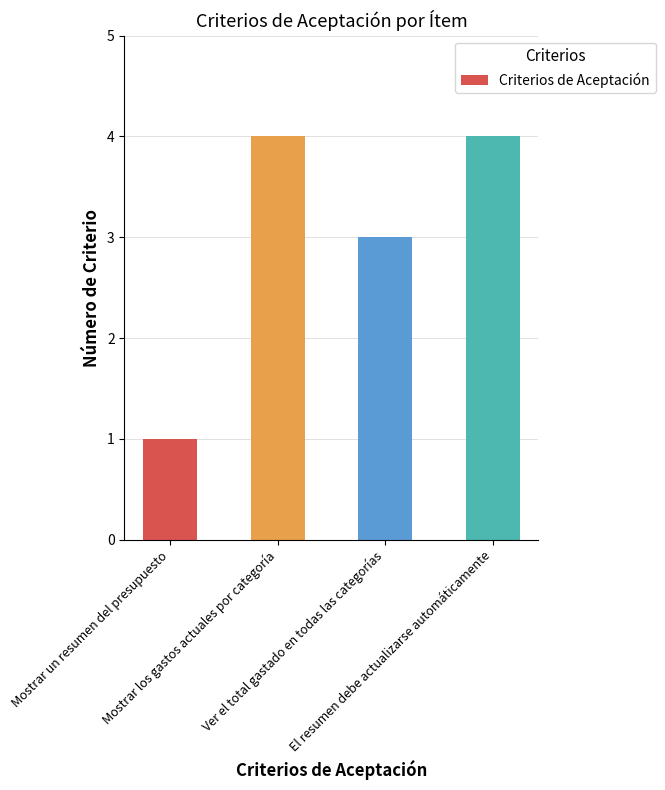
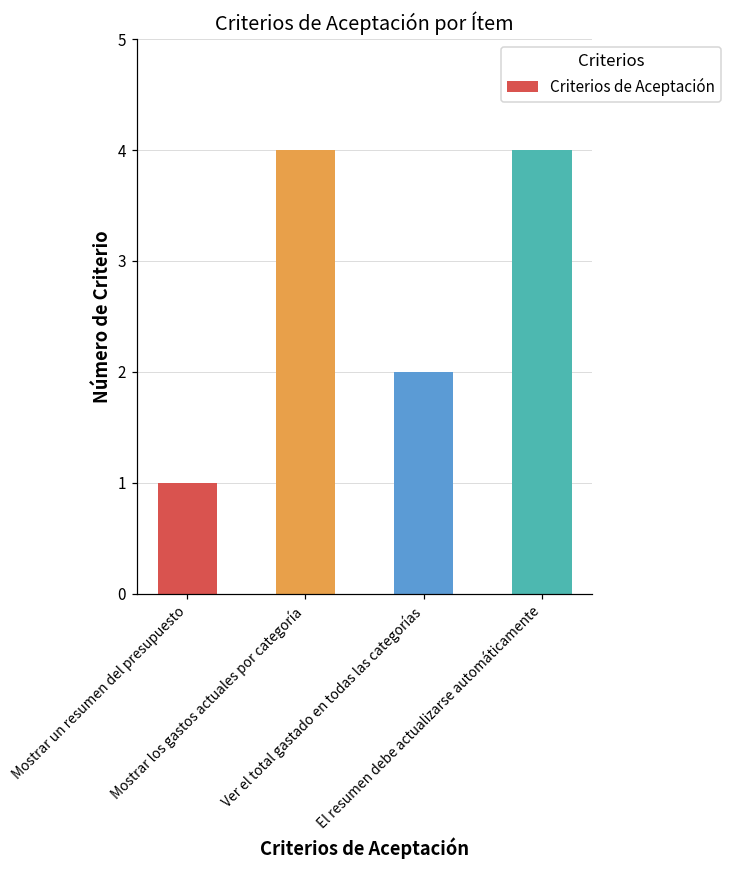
Ver el total gastado en todas las categorías: 3 -> 2
